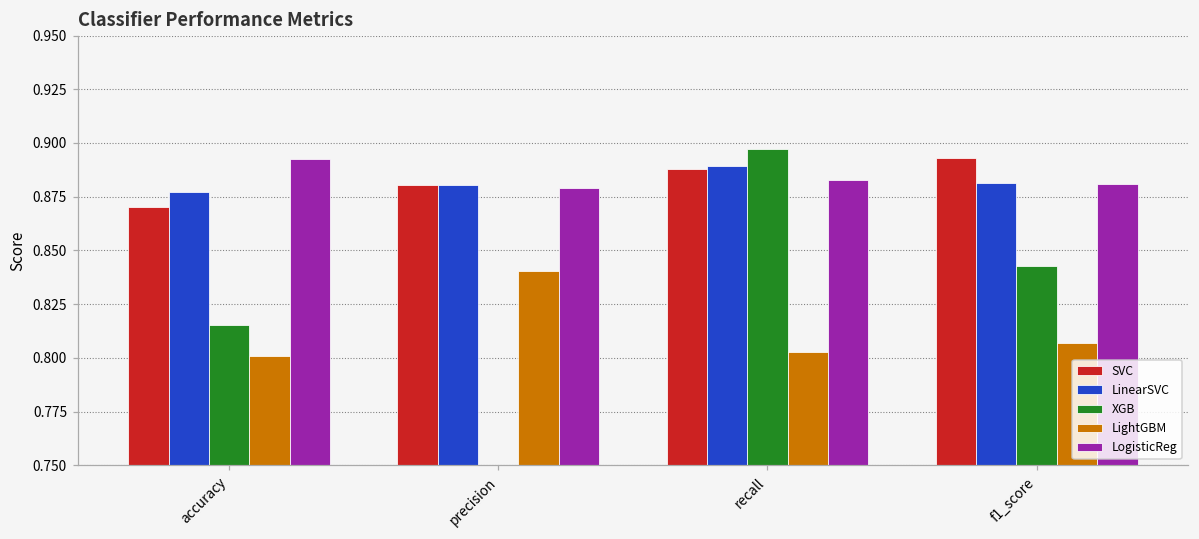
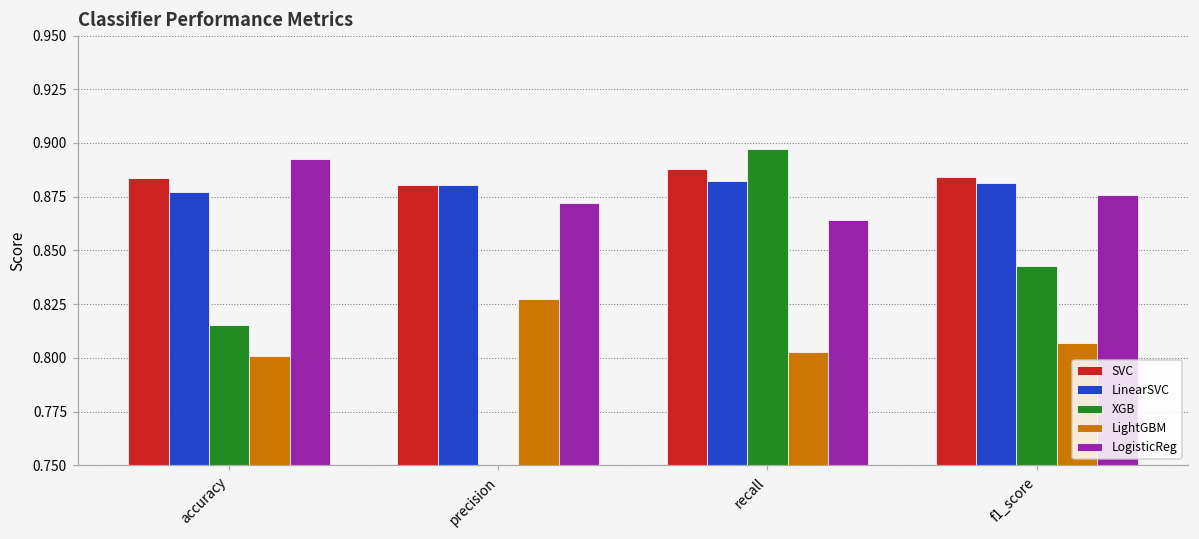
SVC, accuracy: 0.870 -> 0.884
LightGBM, precision: 0.840 -> 0.828
LogisticReg, precision: 0.879 -> 0.872
LinearSVC, recall: 0.889 -> 0.883
LogisticReg, recall: 0.883 -> 0.864
SVC, f1_score: 0.893 -> 0.884
LogisticReg, f1_score: 0.881 -> 0.876
